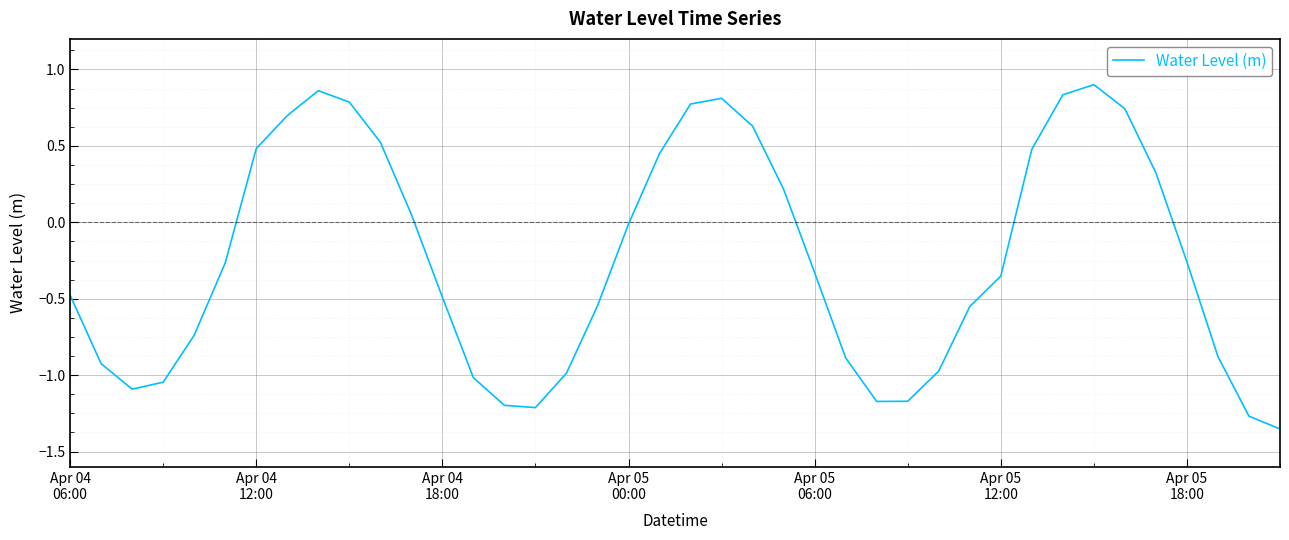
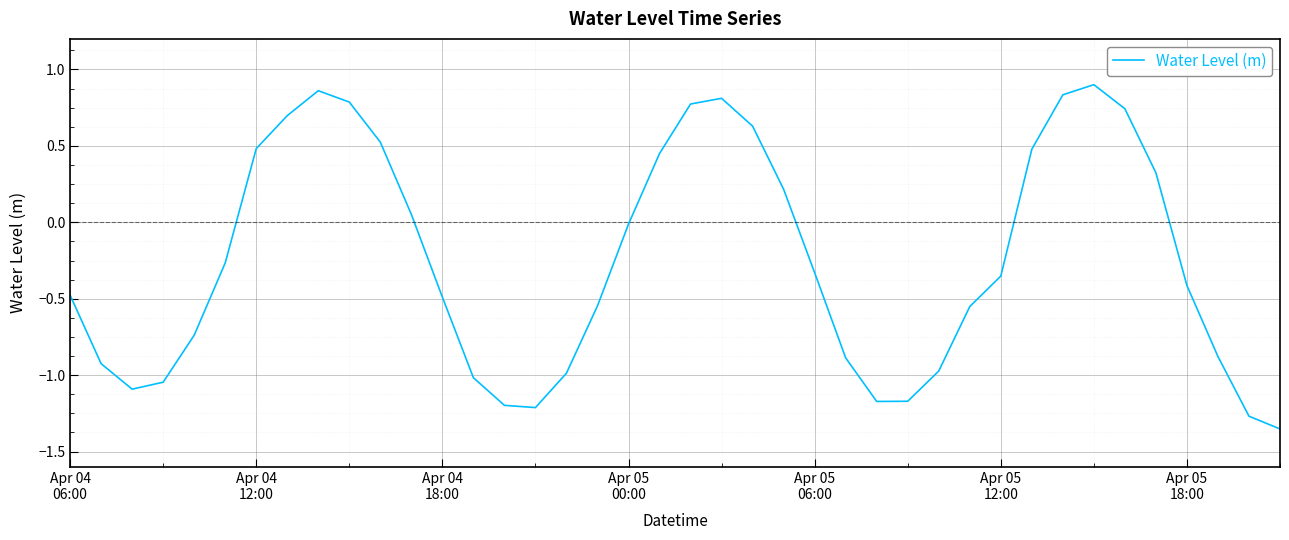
Apr 05 18:00: -0.26 -> -0.41
